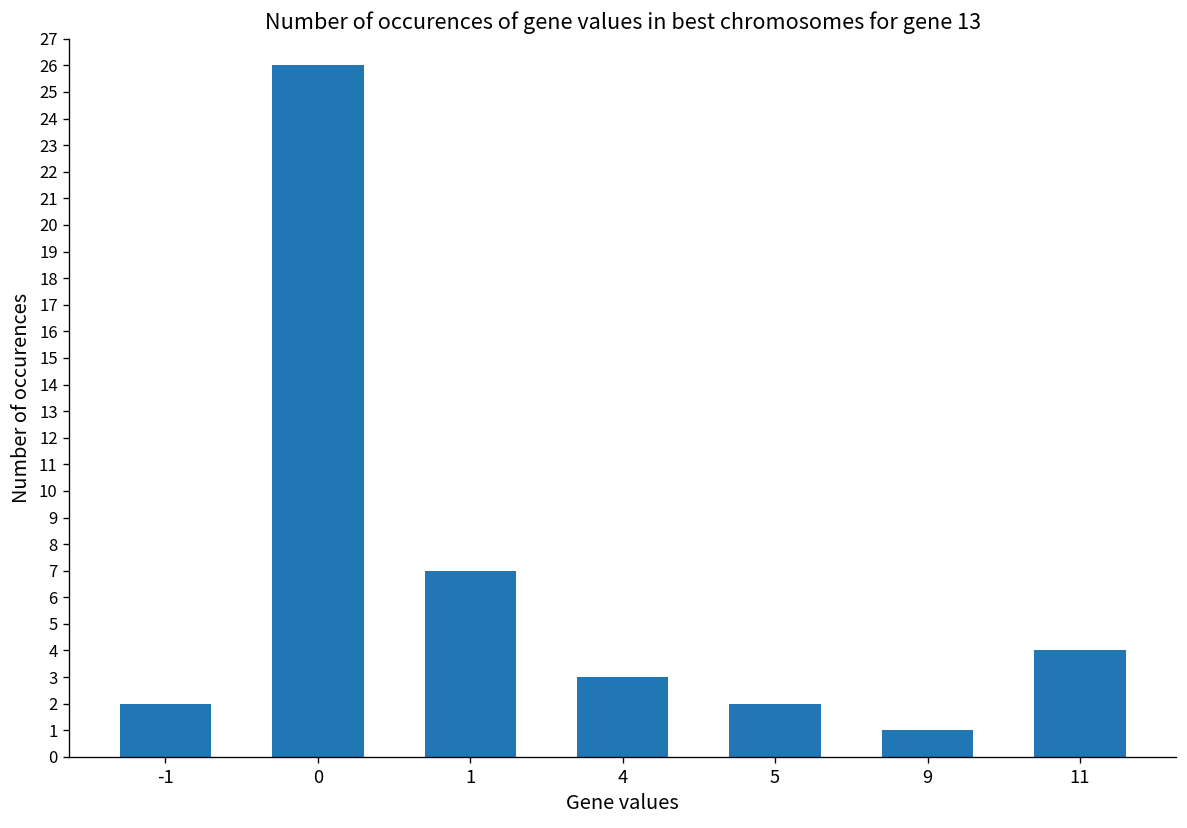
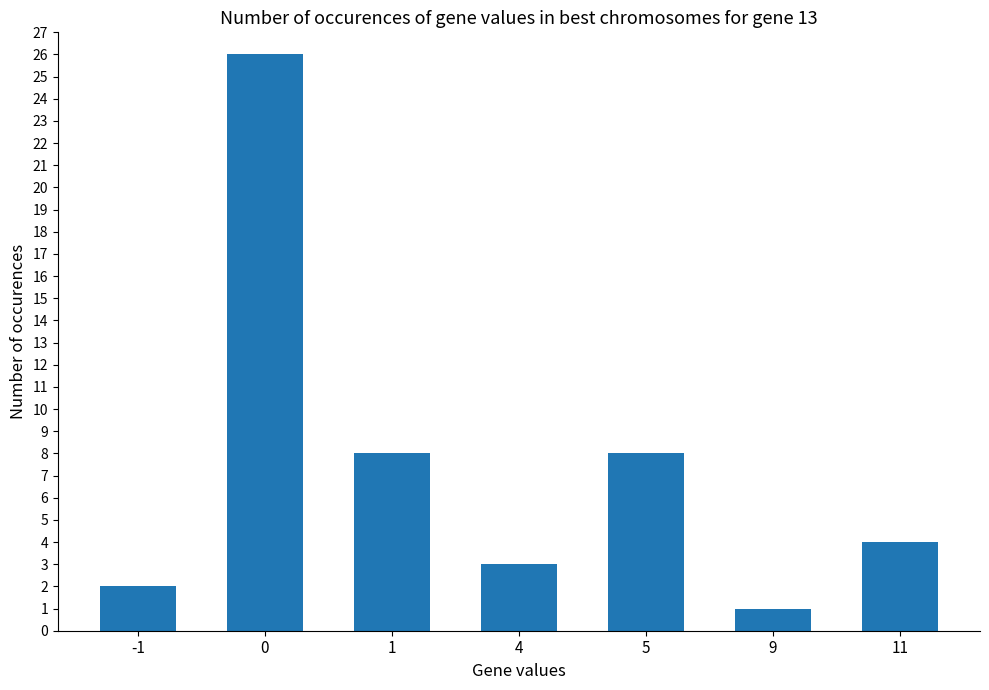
1: 7 -> 8
5: 2 -> 8
